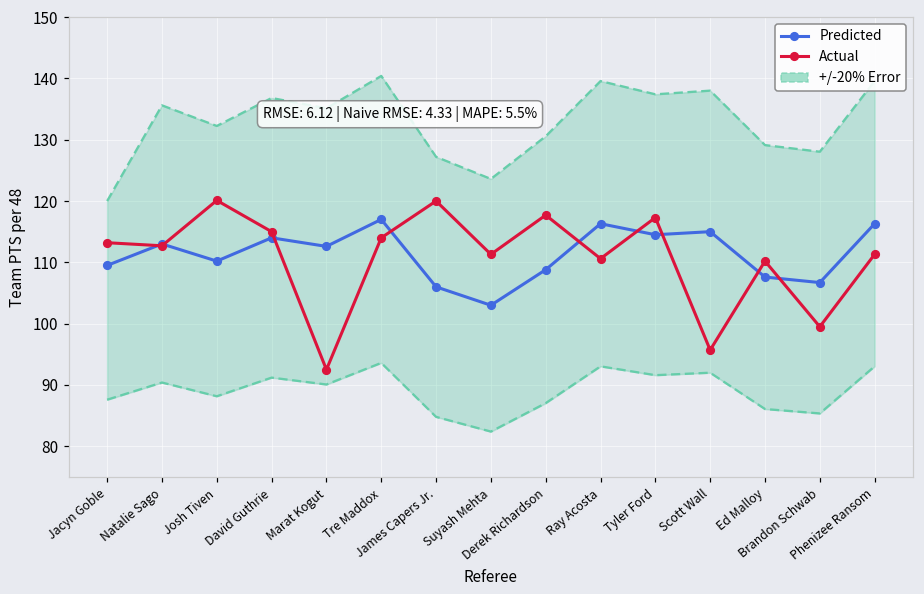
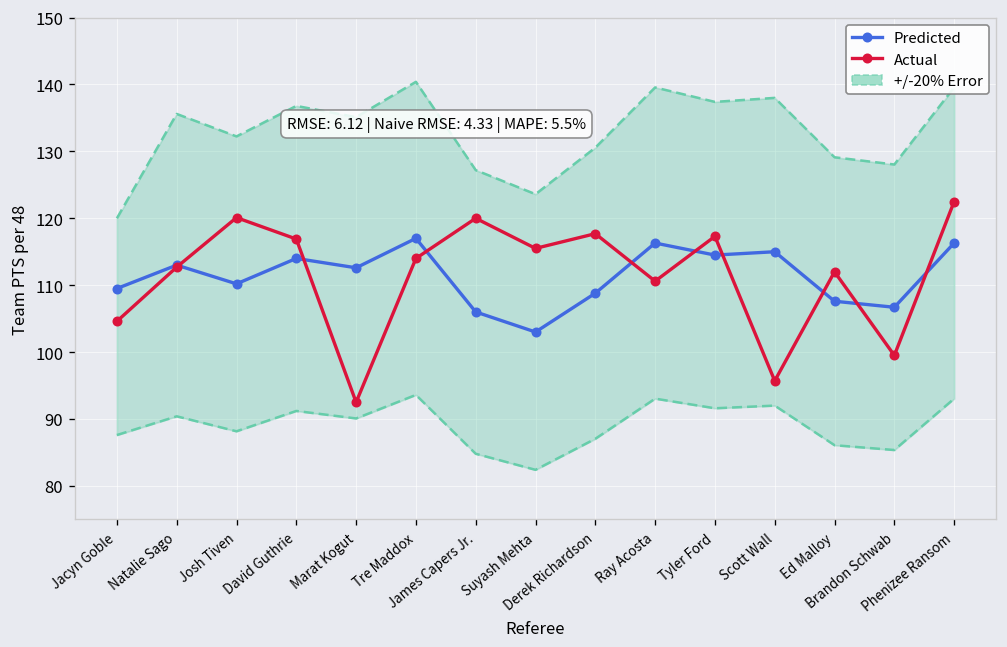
Actual, Jacyn Goble: 113 -> 105
Actual, David Guthrie: 115 -> 117
Actual, Suyash Mehta: 111 -> 116
Actual, Ed Malloy: 110 -> 112
Actual, Phenizee Ransom: 111 -> 123
